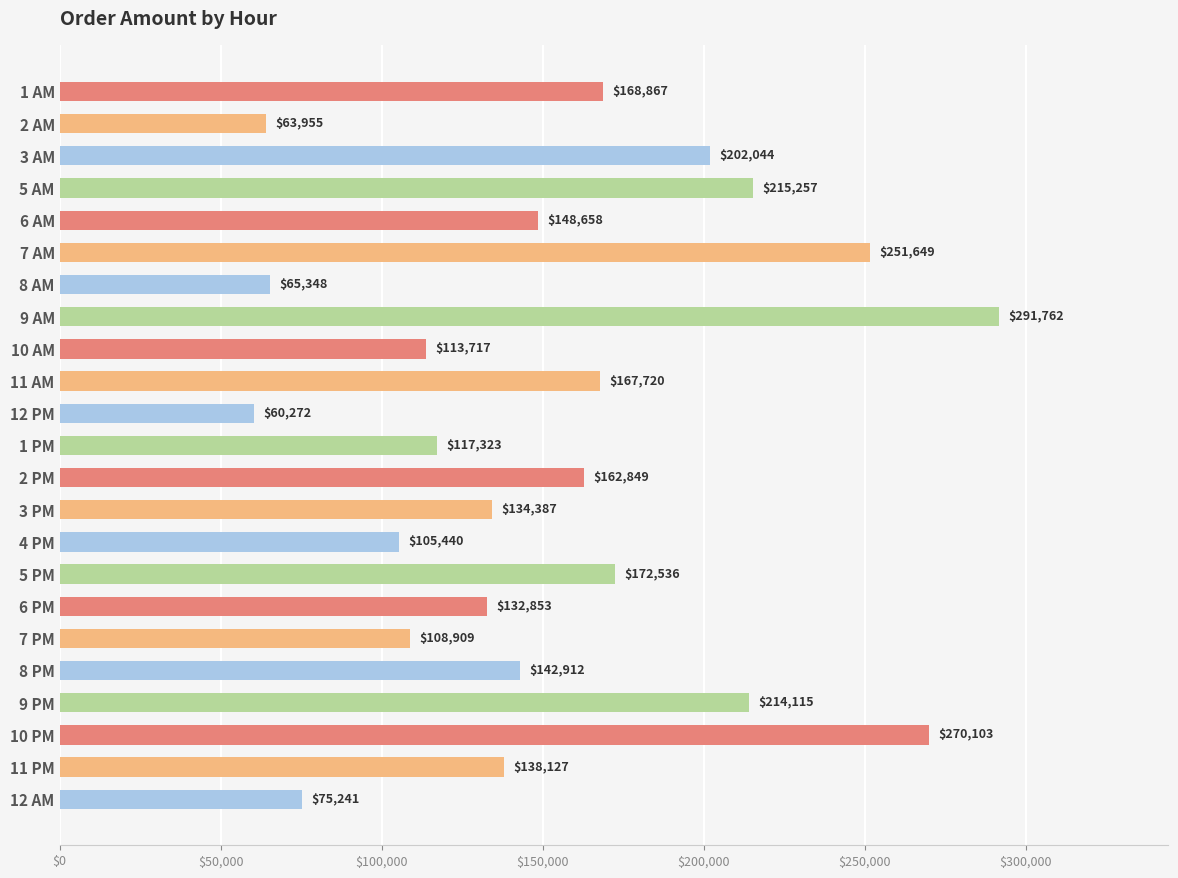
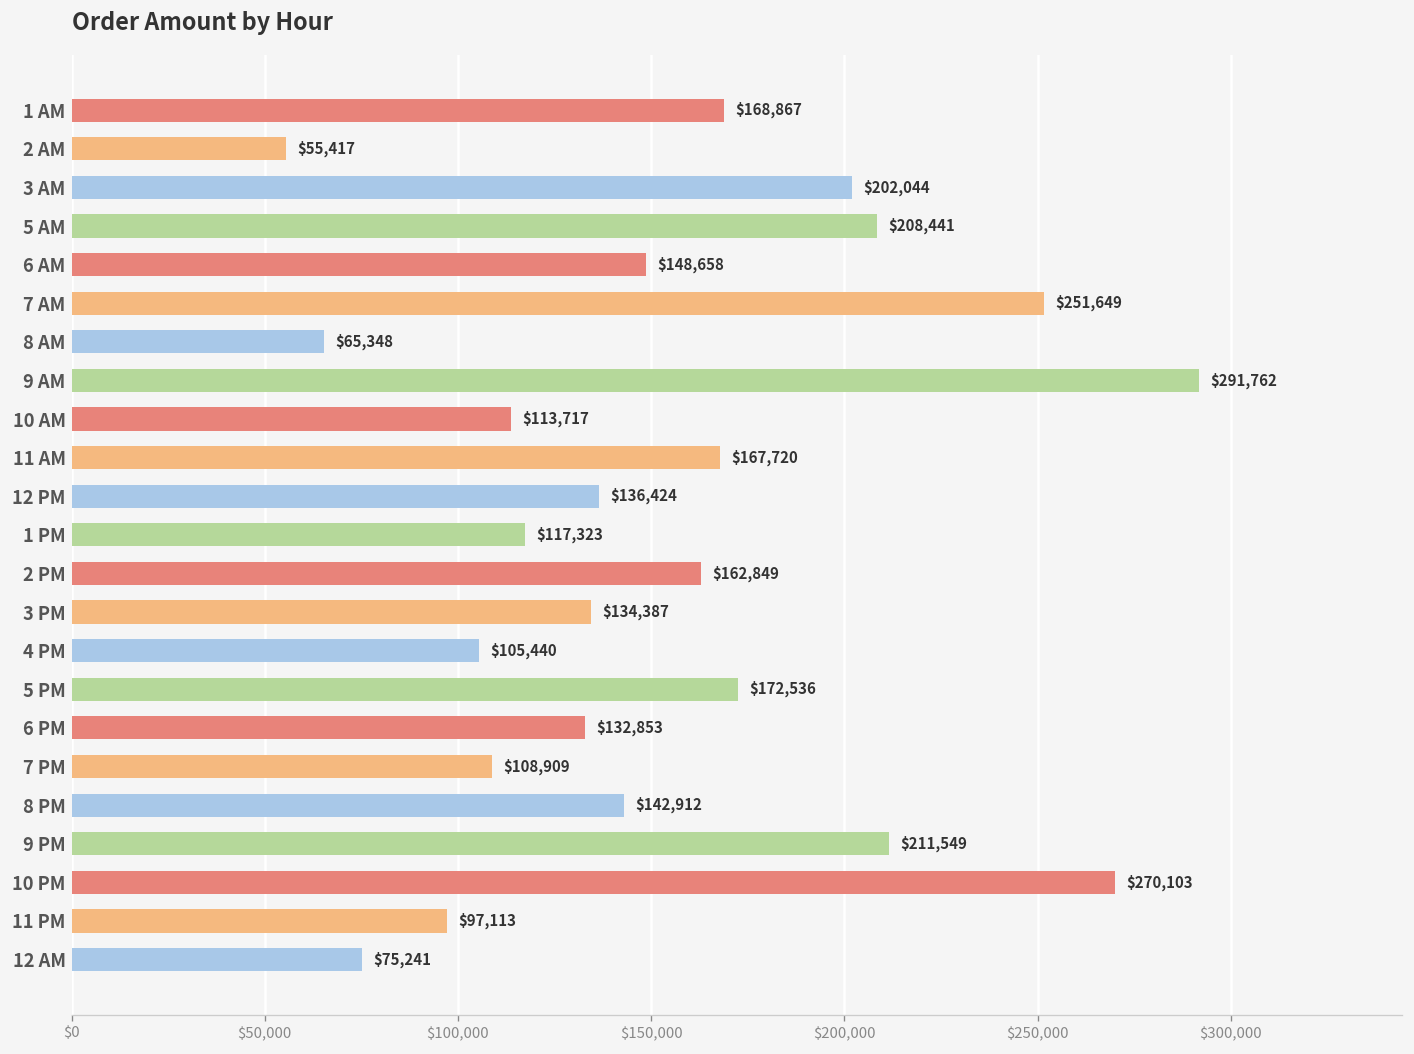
2 AM: $63,955 -> $55,417
5 AM: $215,257 -> $208,441
12 PM: $60,272 -> $136,424
9 PM: $214,115 -> $211,549
11 PM: $138,127 -> $97,113
